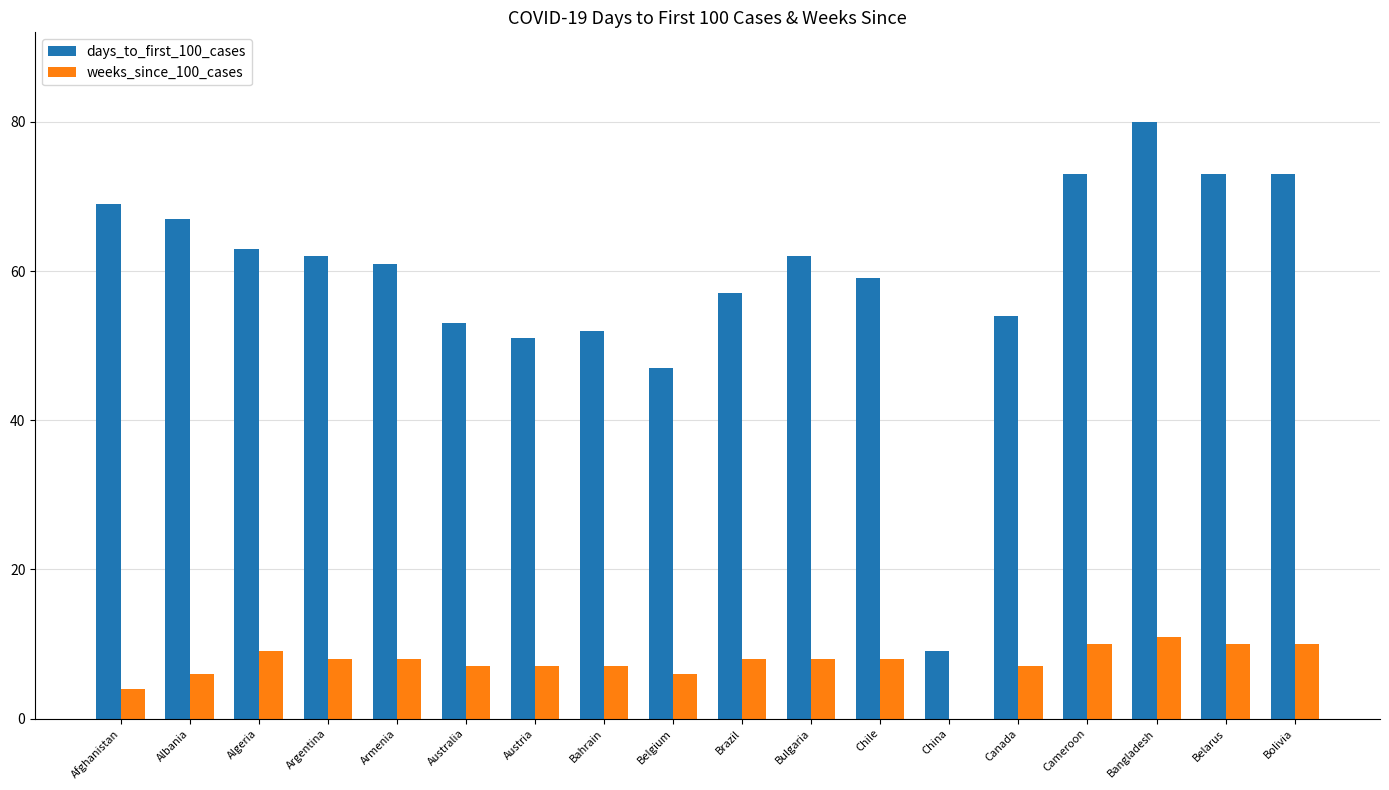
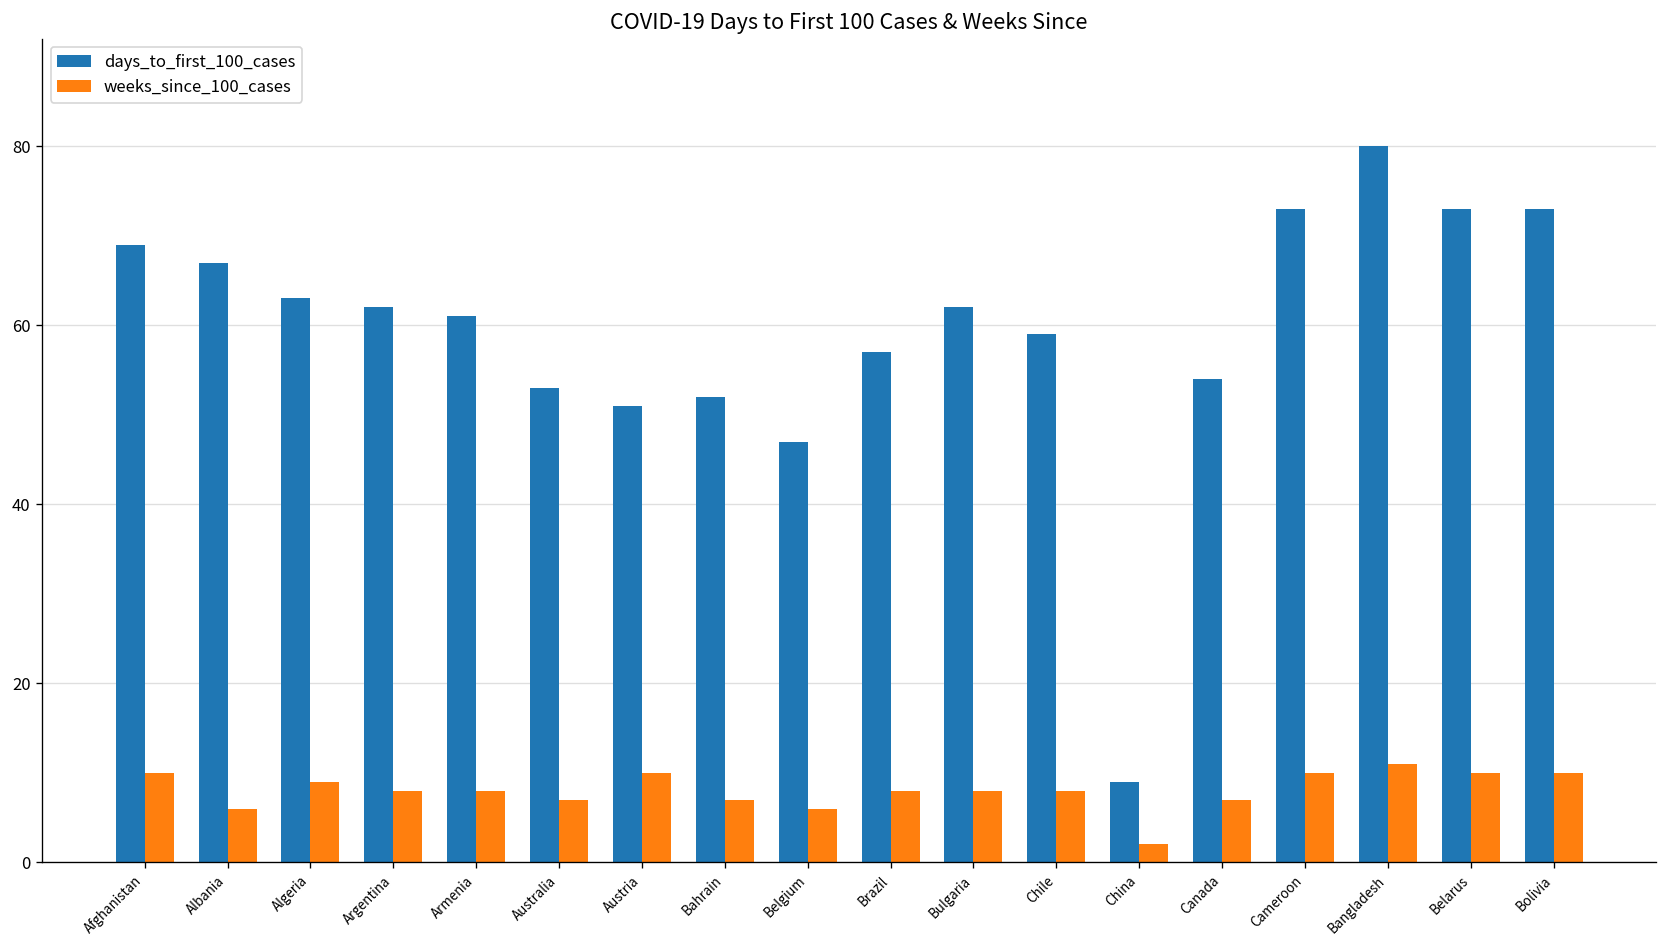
weeks_since_100_cases, Afghanistan: 4 -> 10
weeks_since_100_cases, Austria: 7 -> 10
weeks_since_100_cases, China: 0 -> 2
